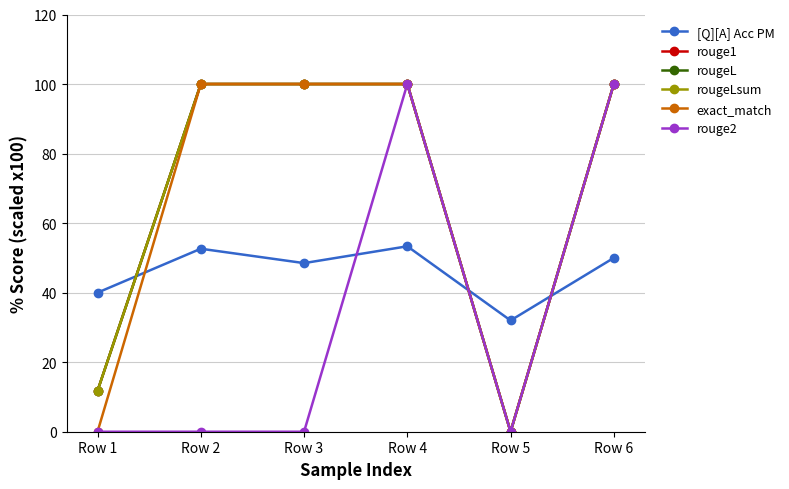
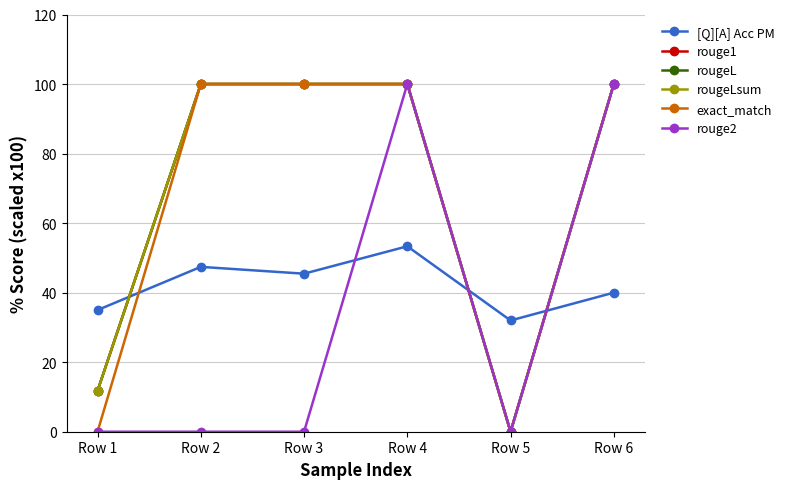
[Q][A] Acc PM, Row 1: 40 -> 35
[Q][A] Acc PM, Row 2: 53 -> 47
[Q][A] Acc PM, Row 3: 48 -> 45
[Q][A] Acc PM, Row 6: 50 -> 40
